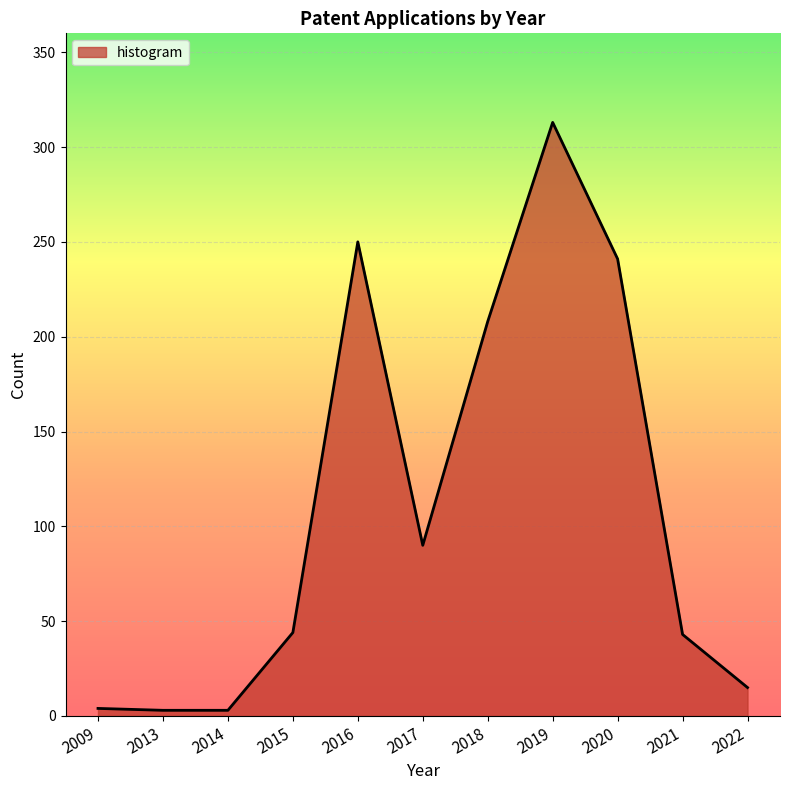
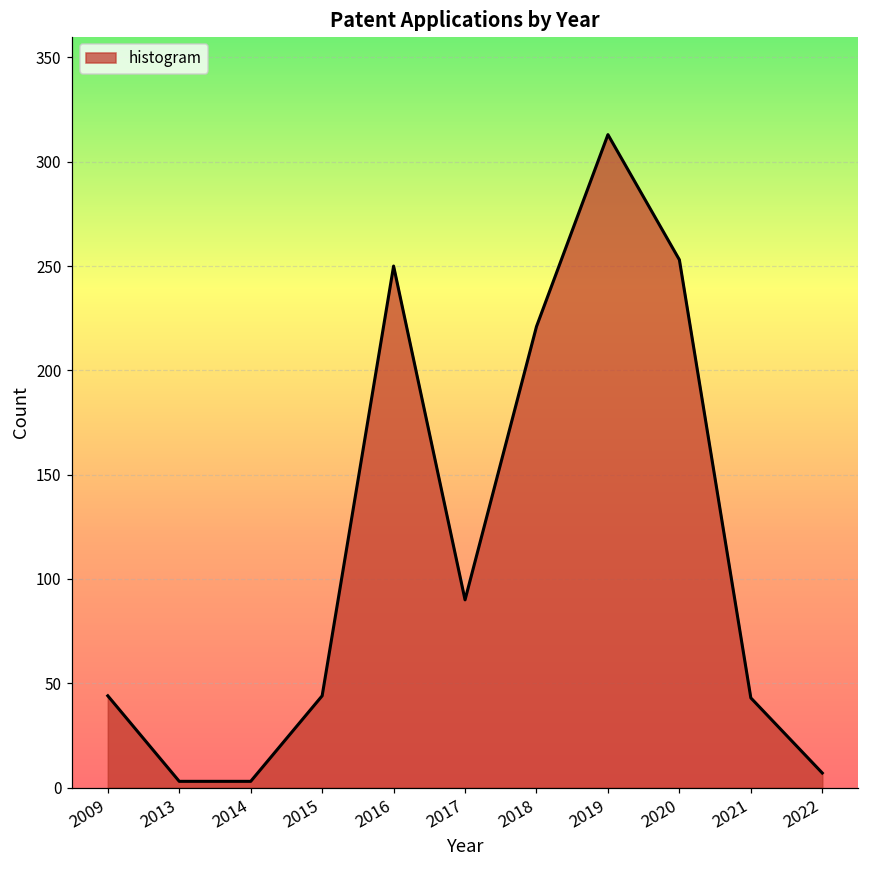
2009: 4 -> 44
2018: 208 -> 221
2020: 241 -> 253
2022: 15 -> 7
